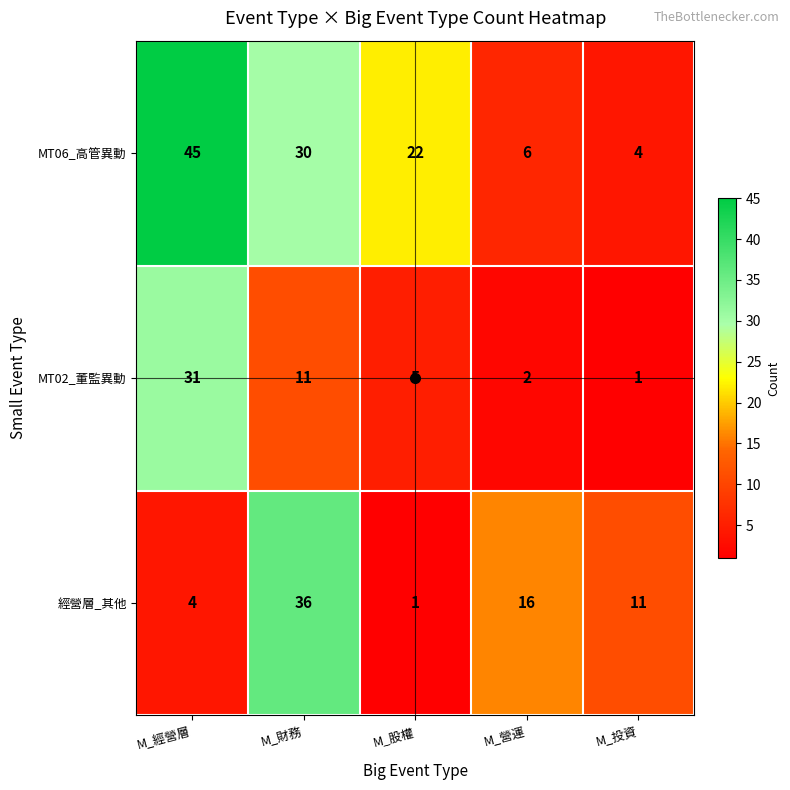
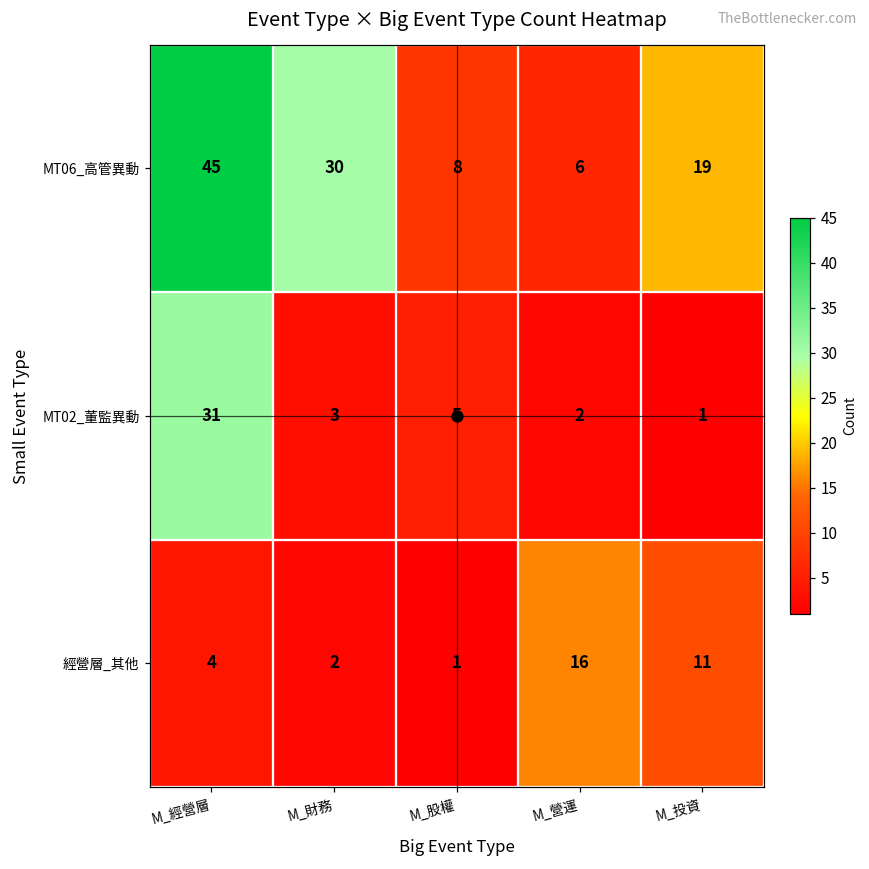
MT06_高管異動, M_股權: 22 -> 8
MT06_高管異動, M_投資: 4 -> 19
MT02_董監異動, M_財務: 11 -> 3
經營層_其他, M_財務: 36 -> 2
